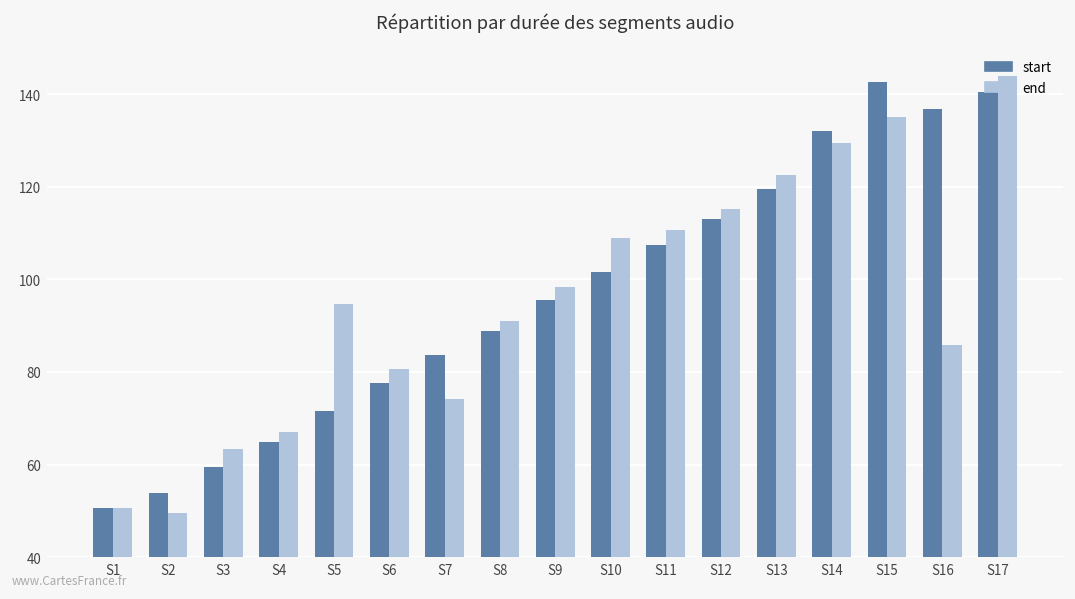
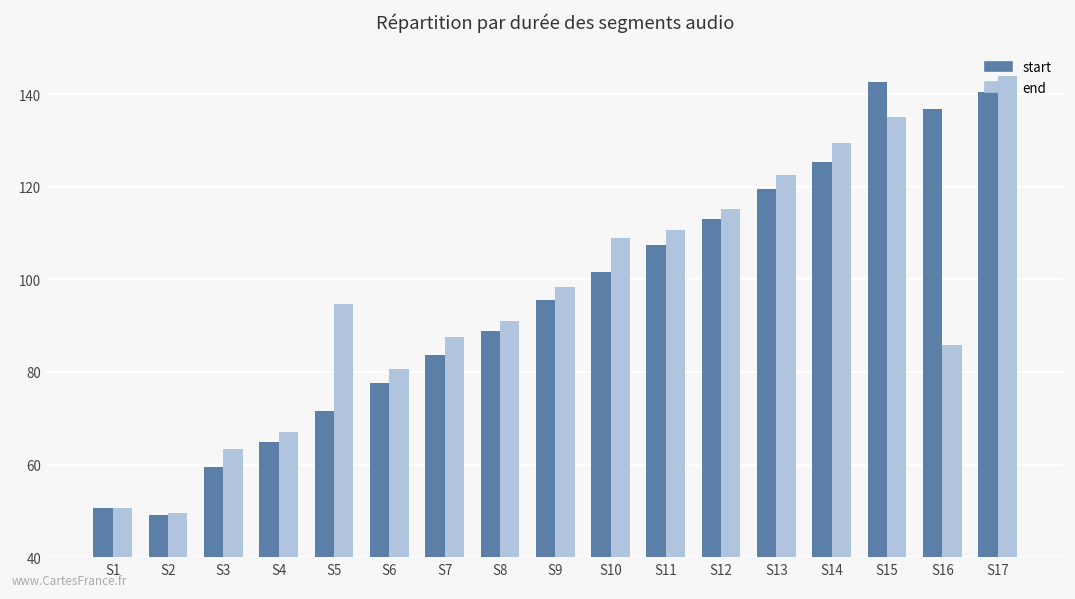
start, S2: 54 -> 49
end, S7: 74 -> 87
start, S14: 132 -> 125
